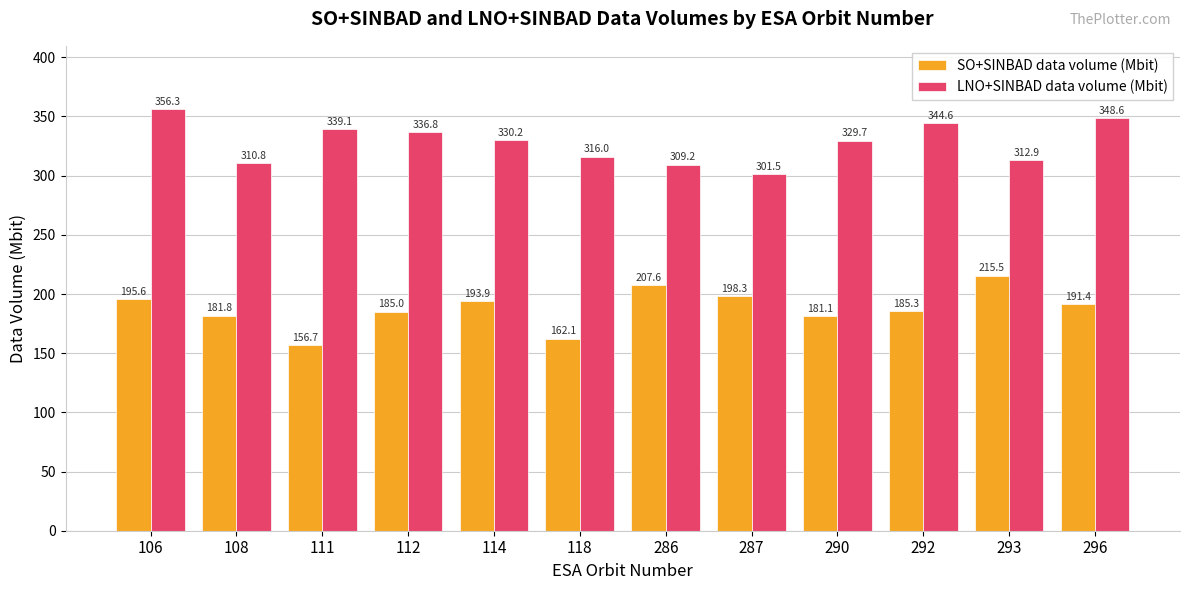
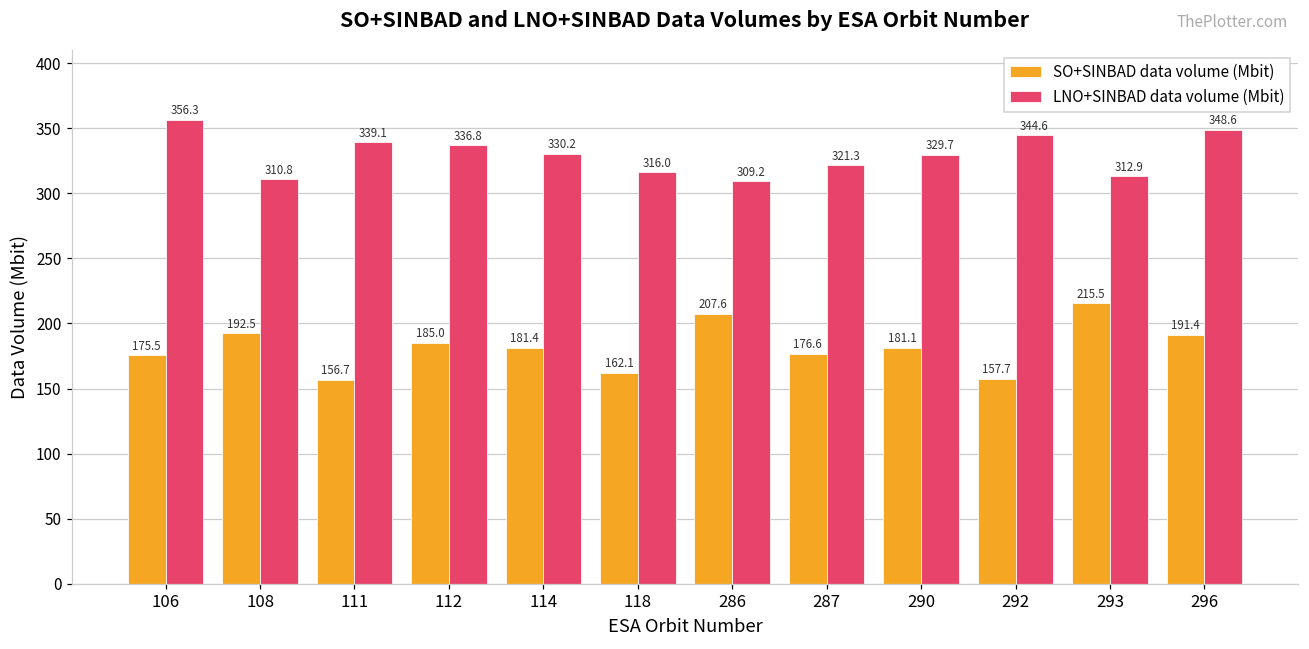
SO+SINBAD data volume (Mbit), 106: 195.6 -> 175.5
SO+SINBAD data volume (Mbit), 108: 181.8 -> 192.5
SO+SINBAD data volume (Mbit), 114: 193.9 -> 181.4
SO+SINBAD data volume (Mbit), 287: 198.3 -> 176.6
LNO+SINBAD data volume (Mbit), 287: 301.5 -> 321.3
SO+SINBAD data volume (Mbit), 292: 185.3 -> 157.7
